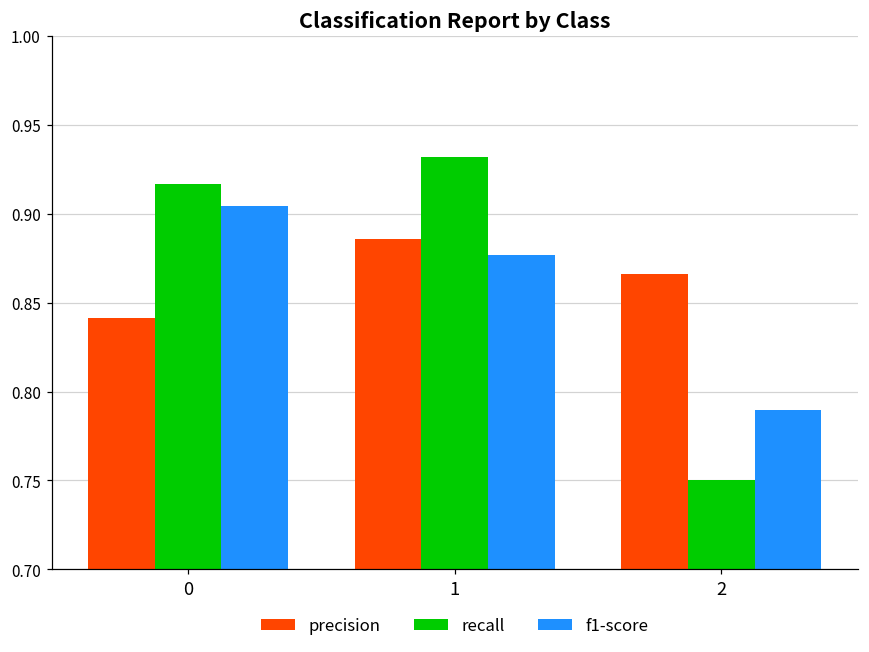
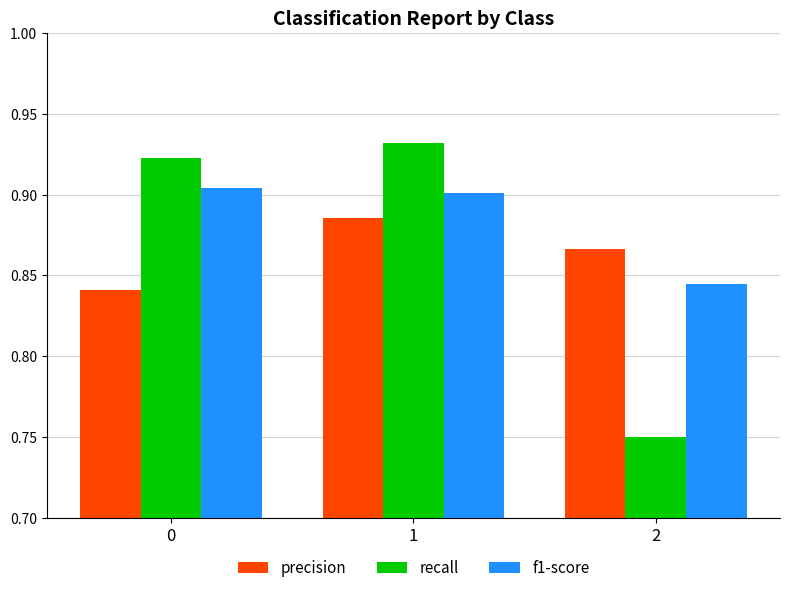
recall, 0: 0.917 -> 0.923
f1-score, 1: 0.877 -> 0.901
f1-score, 2: 0.789 -> 0.845
